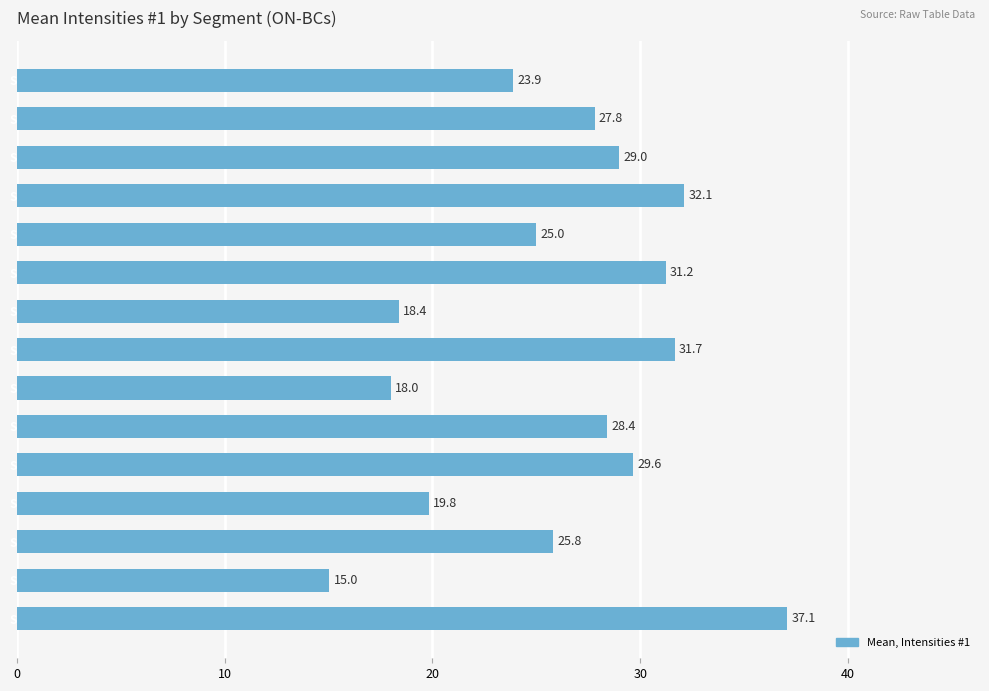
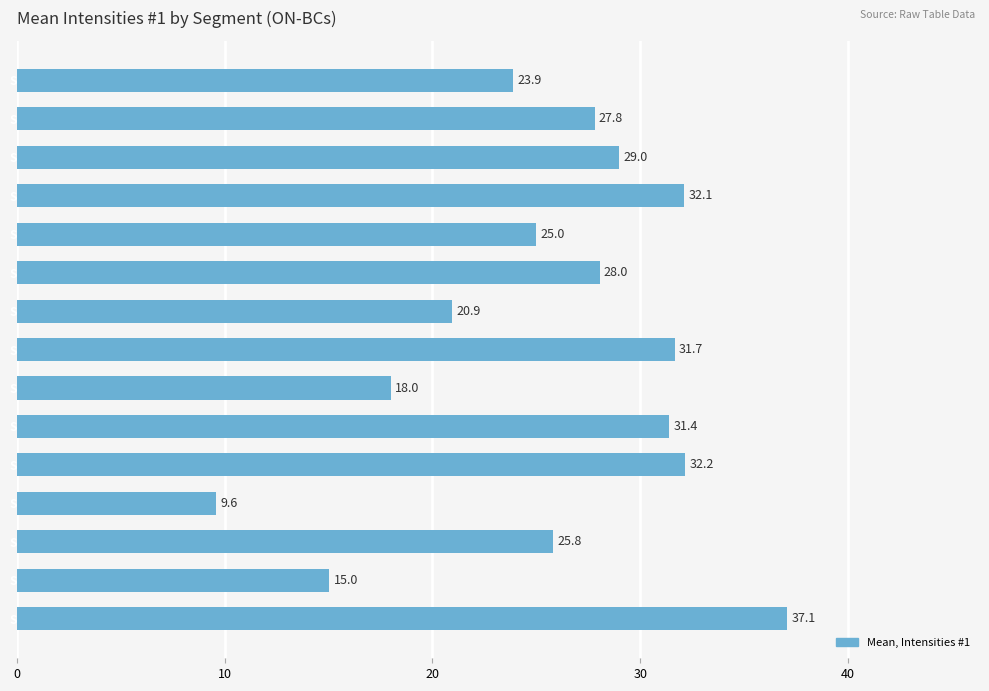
Segment #006: 31.2 -> 28.0
Segment #007: 18.4 -> 20.9
Segment #010: 28.4 -> 31.4
Segment #011: 29.6 -> 32.2
Segment #012: 19.8 -> 9.6
